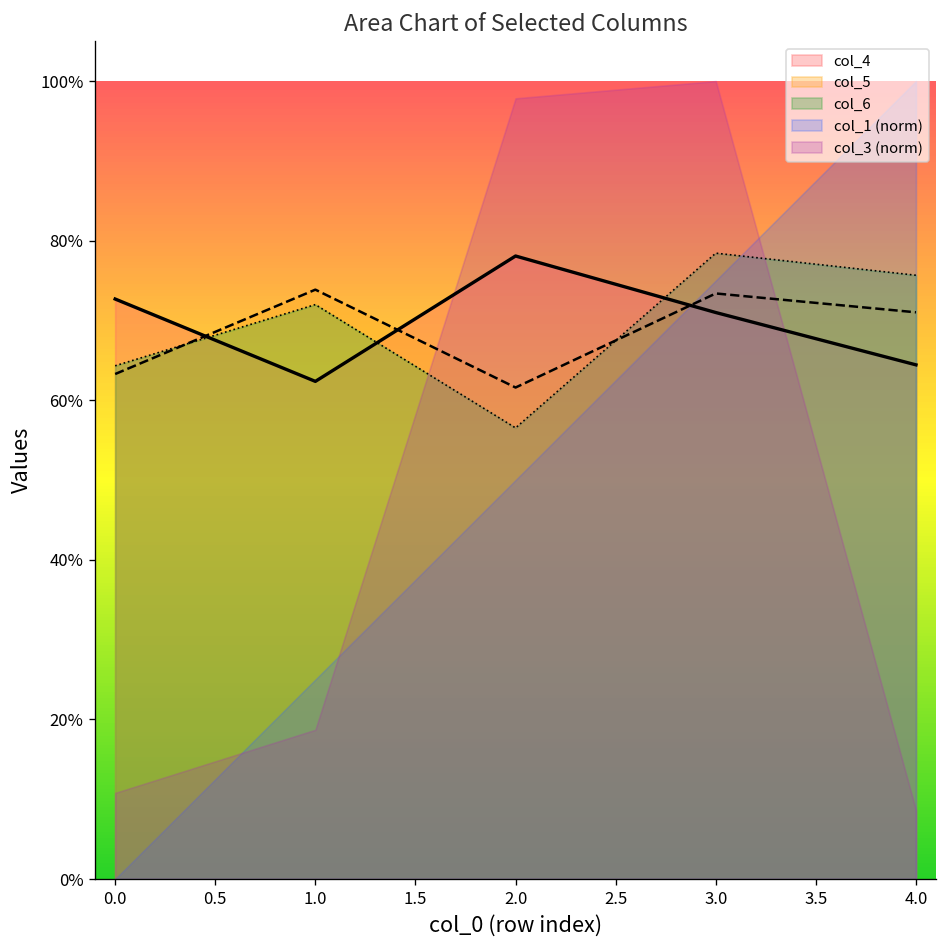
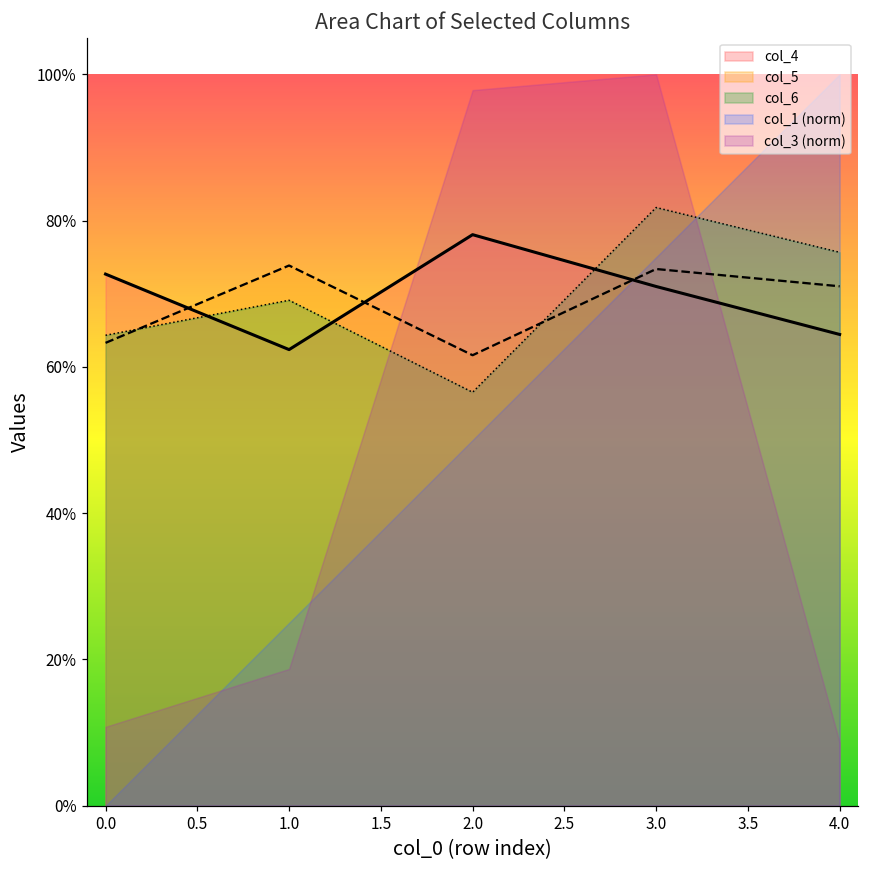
col_6, 1.0: 72% -> 69%
col_6, 3.0: 78% -> 82%
